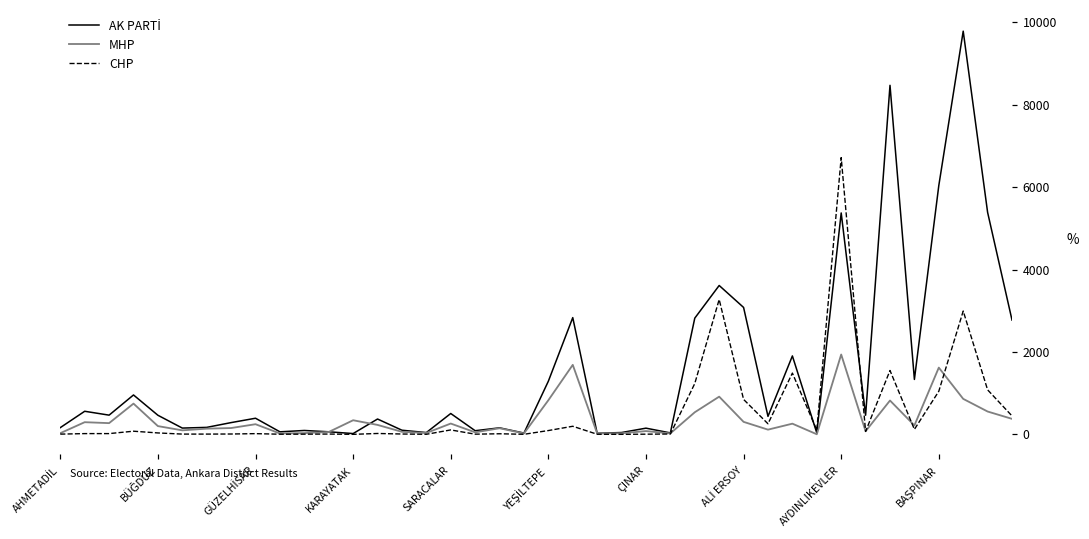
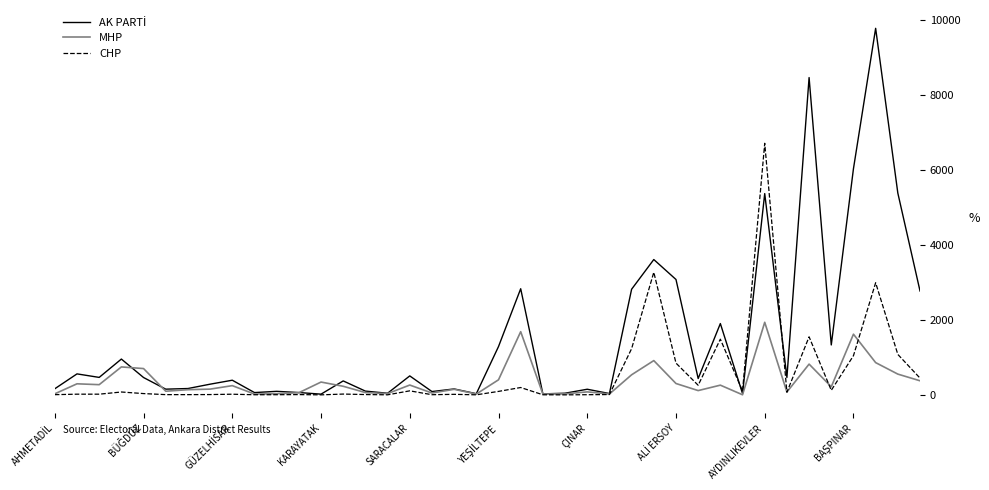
MHP, BÜĞDÜZ: 200 -> 700
MHP, YEŞİLTEPE: 800 -> 400
